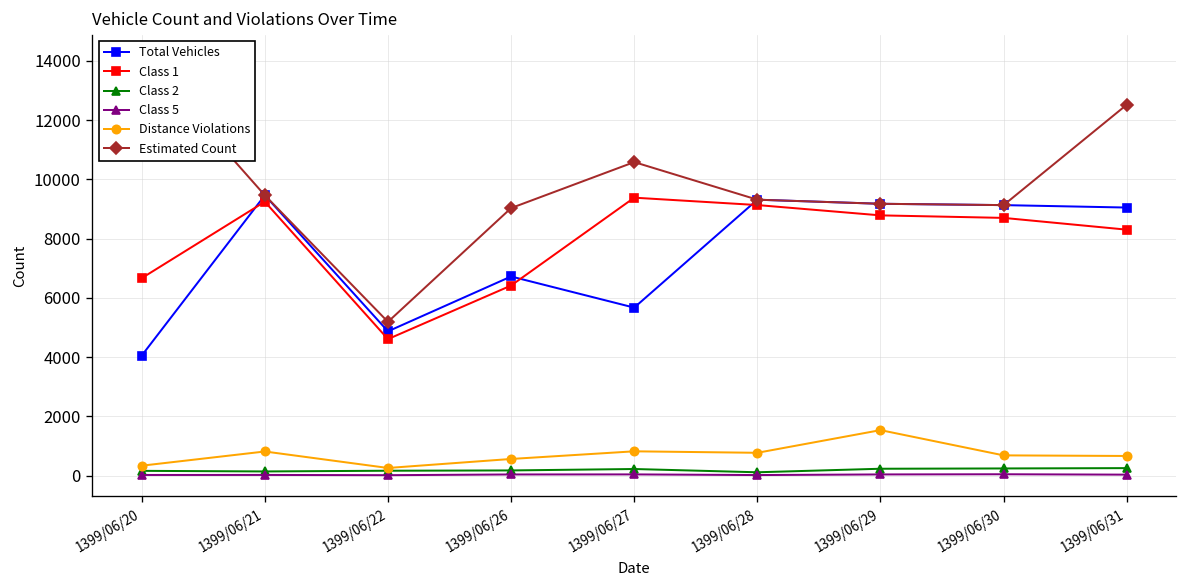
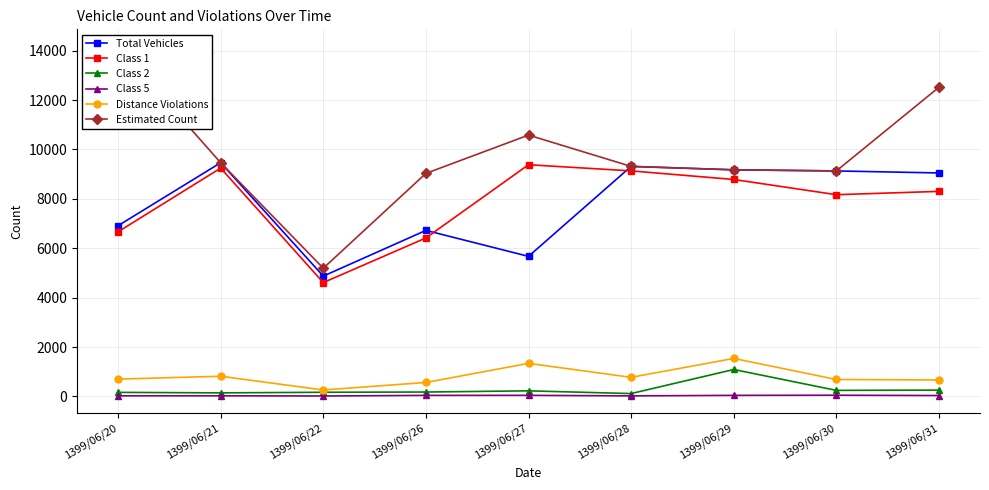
Total Vehicles, 1399/06/20: 4100 -> 6900
Distance Violations, 1399/06/20: 300 -> 700
Distance Violations, 1399/06/27: 800 -> 1300
Class 2, 1399/06/29: 200 -> 1100
Class 1, 1399/06/30: 8700 -> 8200
